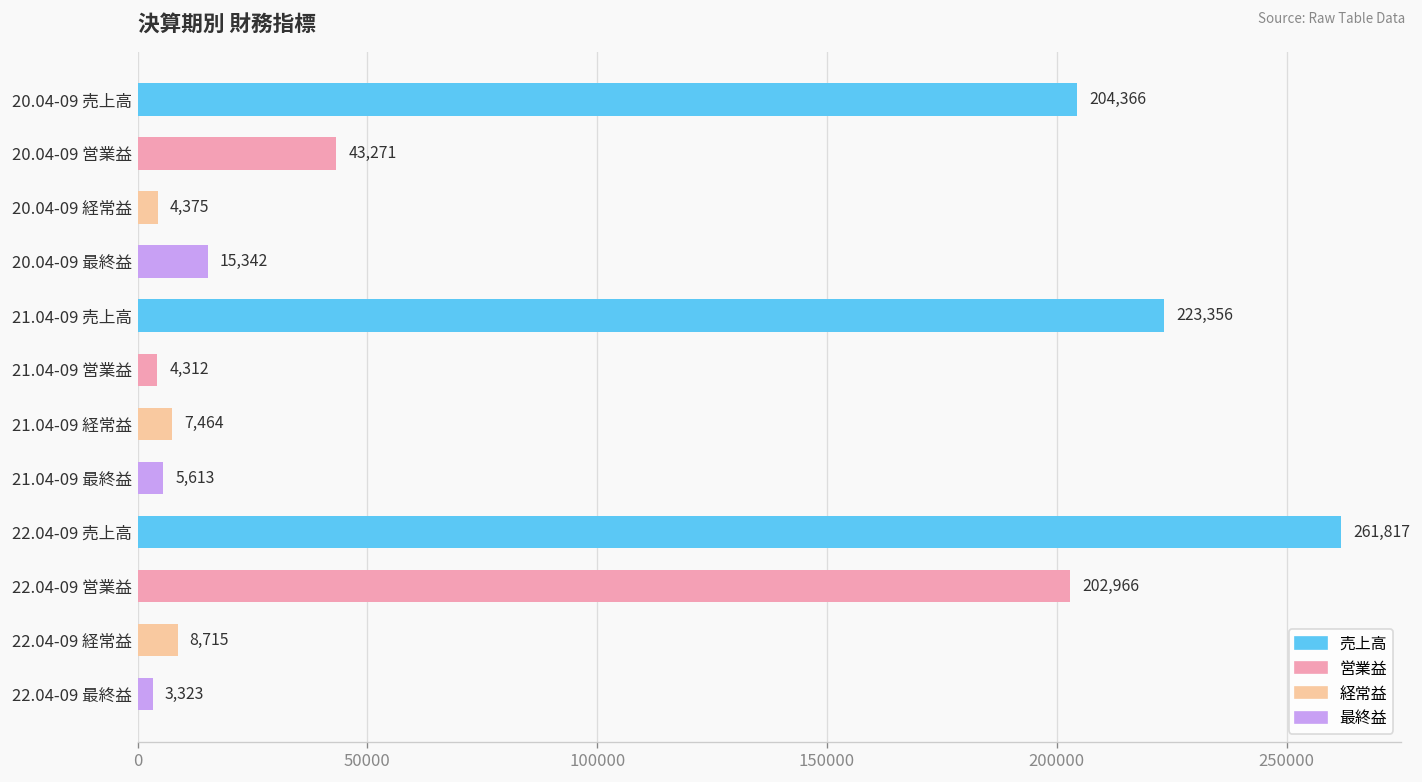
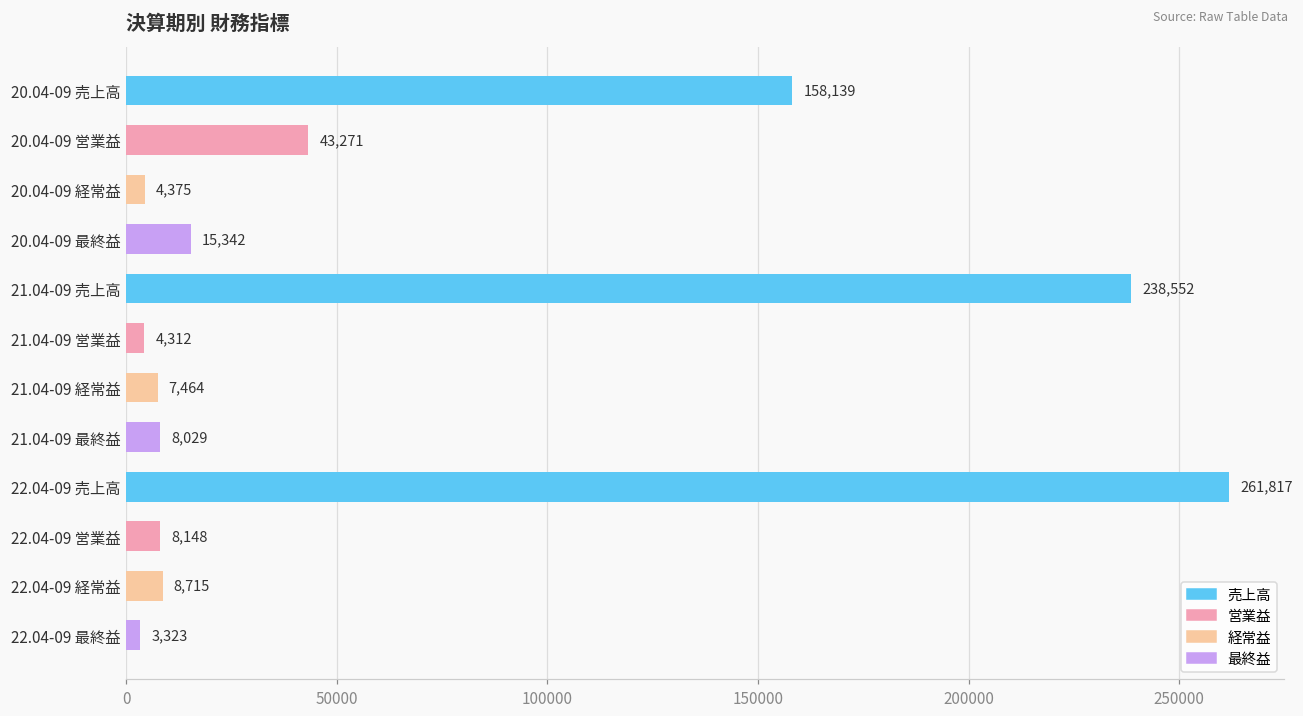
20.04-09 売上高: 204,366 -> 158,139
21.04-09 売上高: 223,356 -> 238,552
21.04-09 最終益: 5,613 -> 8,029
22.04-09 営業益: 202,966 -> 8,148
